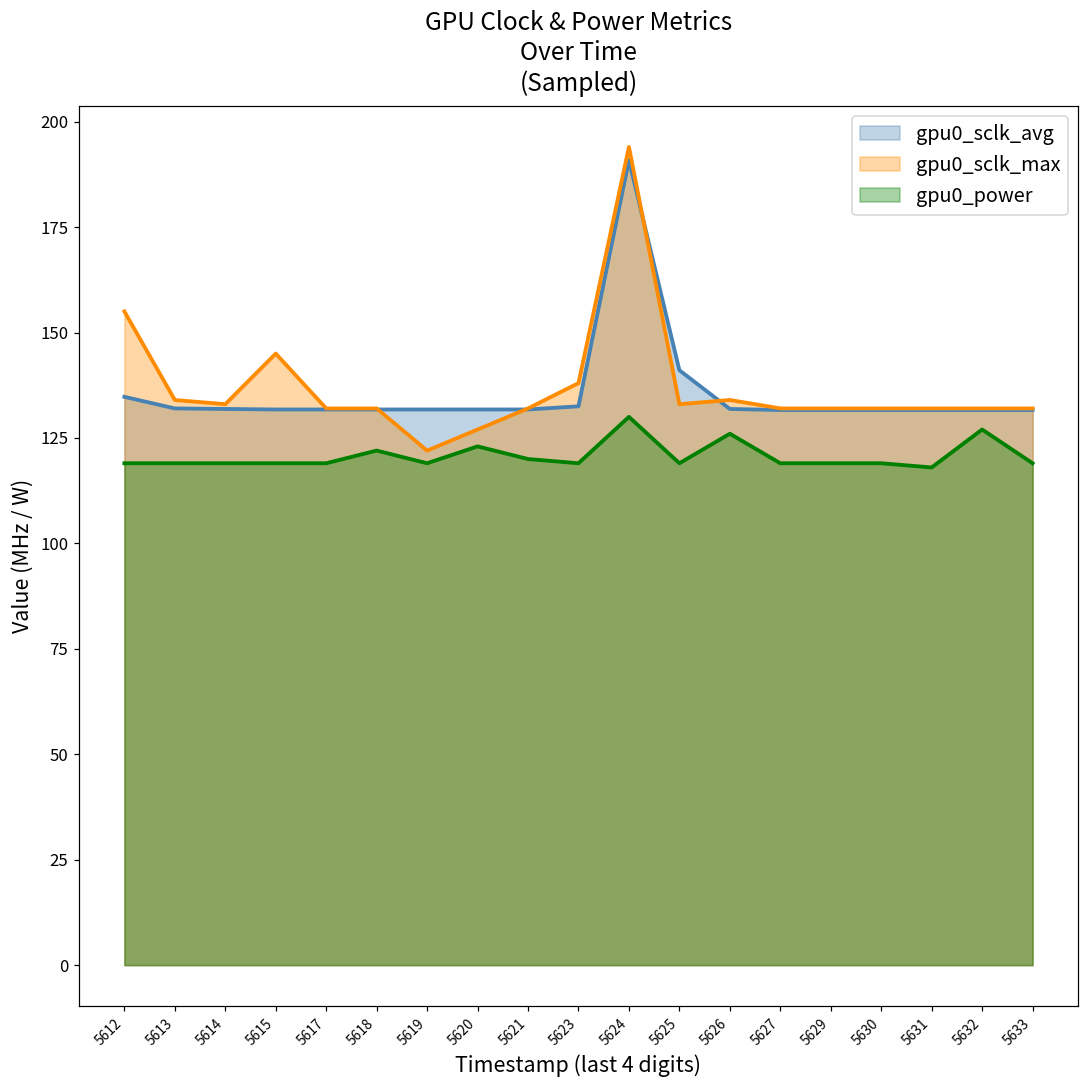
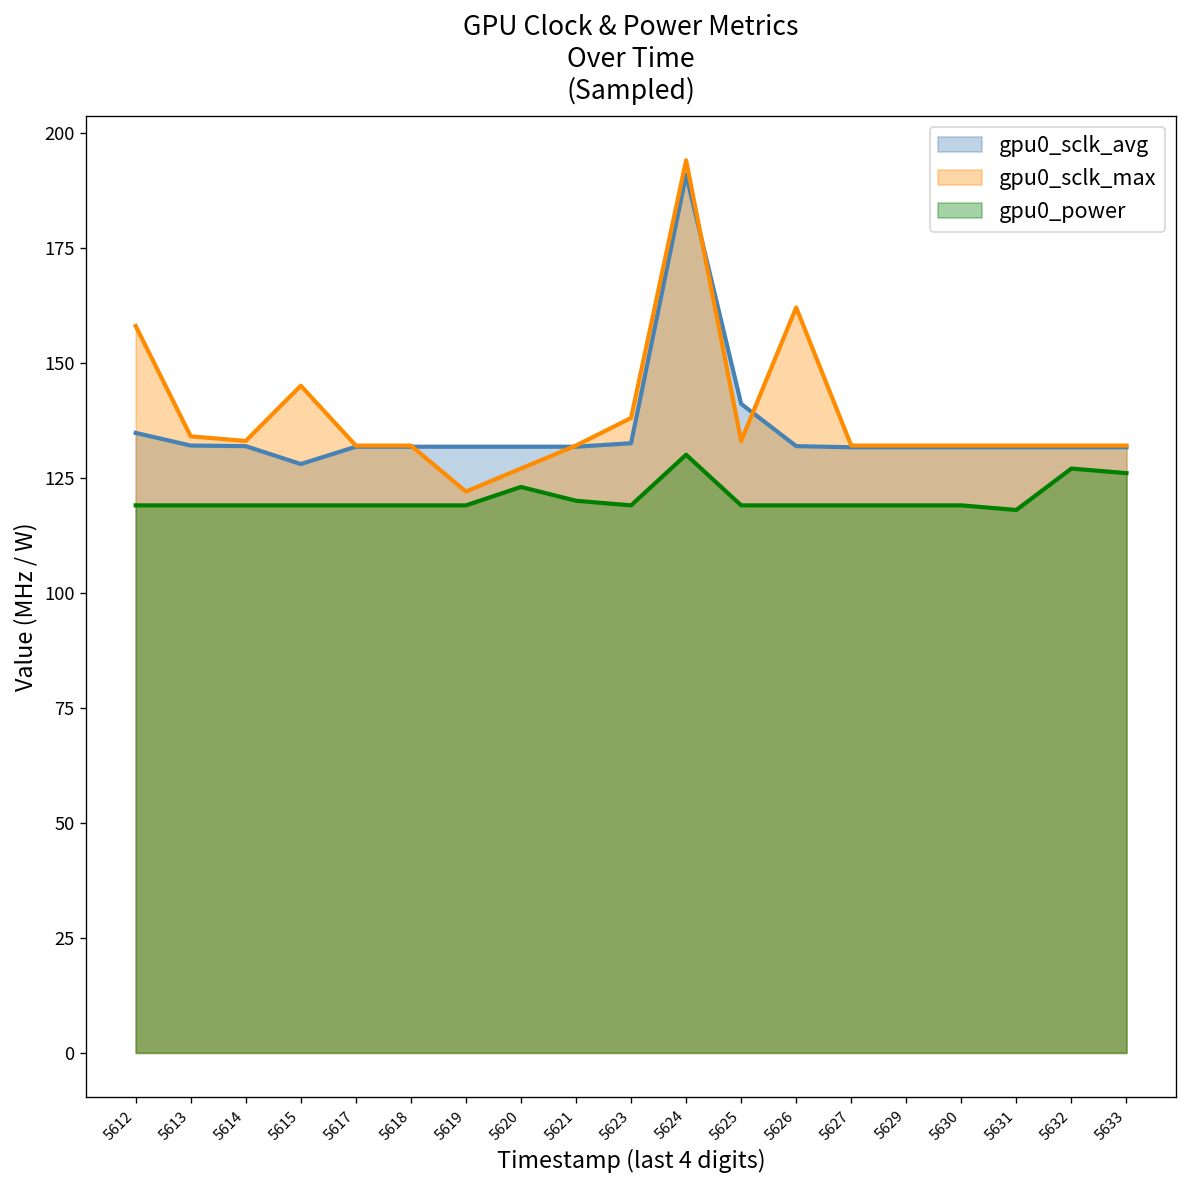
gpu0_sclk_max, 5612: 155 -> 158
gpu0_sclk_avg, 5615: 132 -> 128
gpu0_power, 5618: 122 -> 119
gpu0_sclk_max, 5626: 134 -> 162
gpu0_power, 5626: 126 -> 119
gpu0_power, 5633: 119 -> 126
